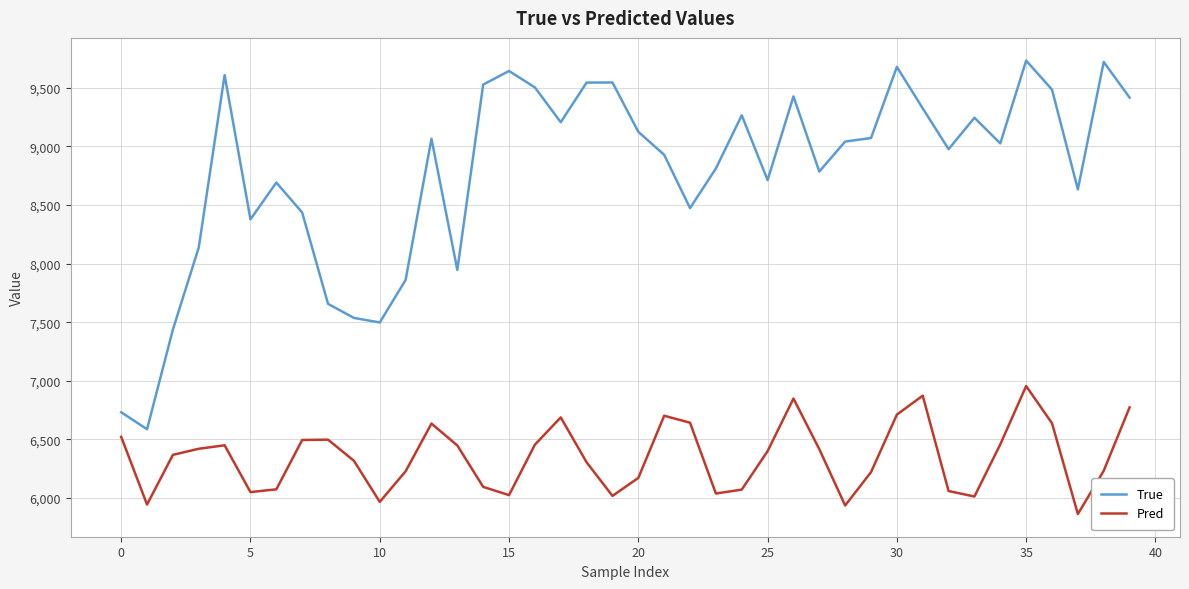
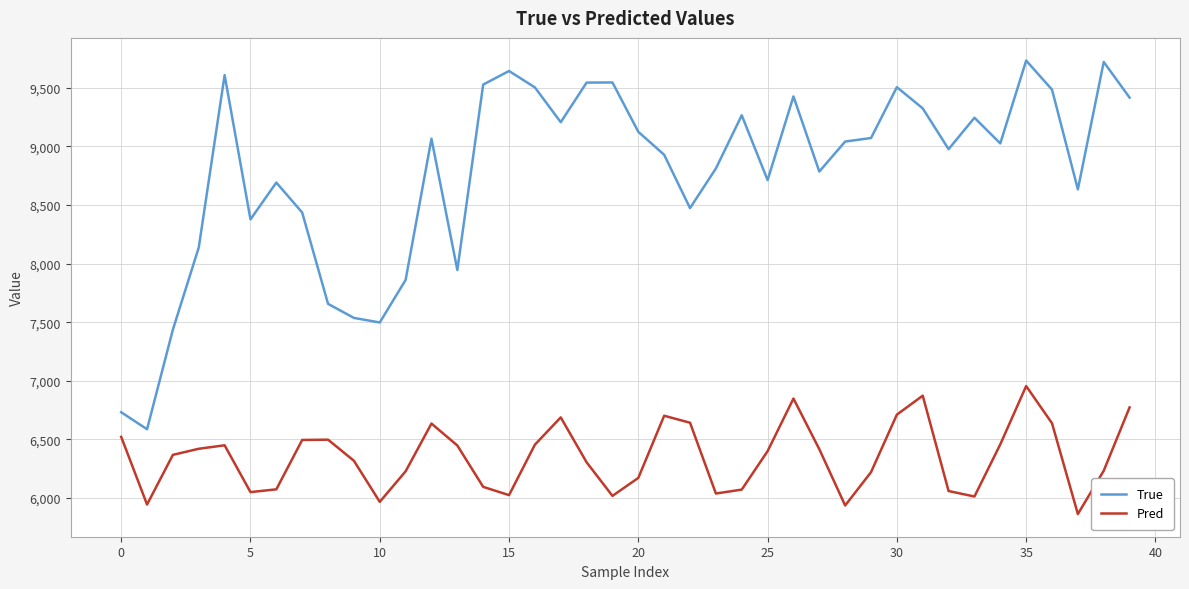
True, 30: 9,680 -> 9,510
